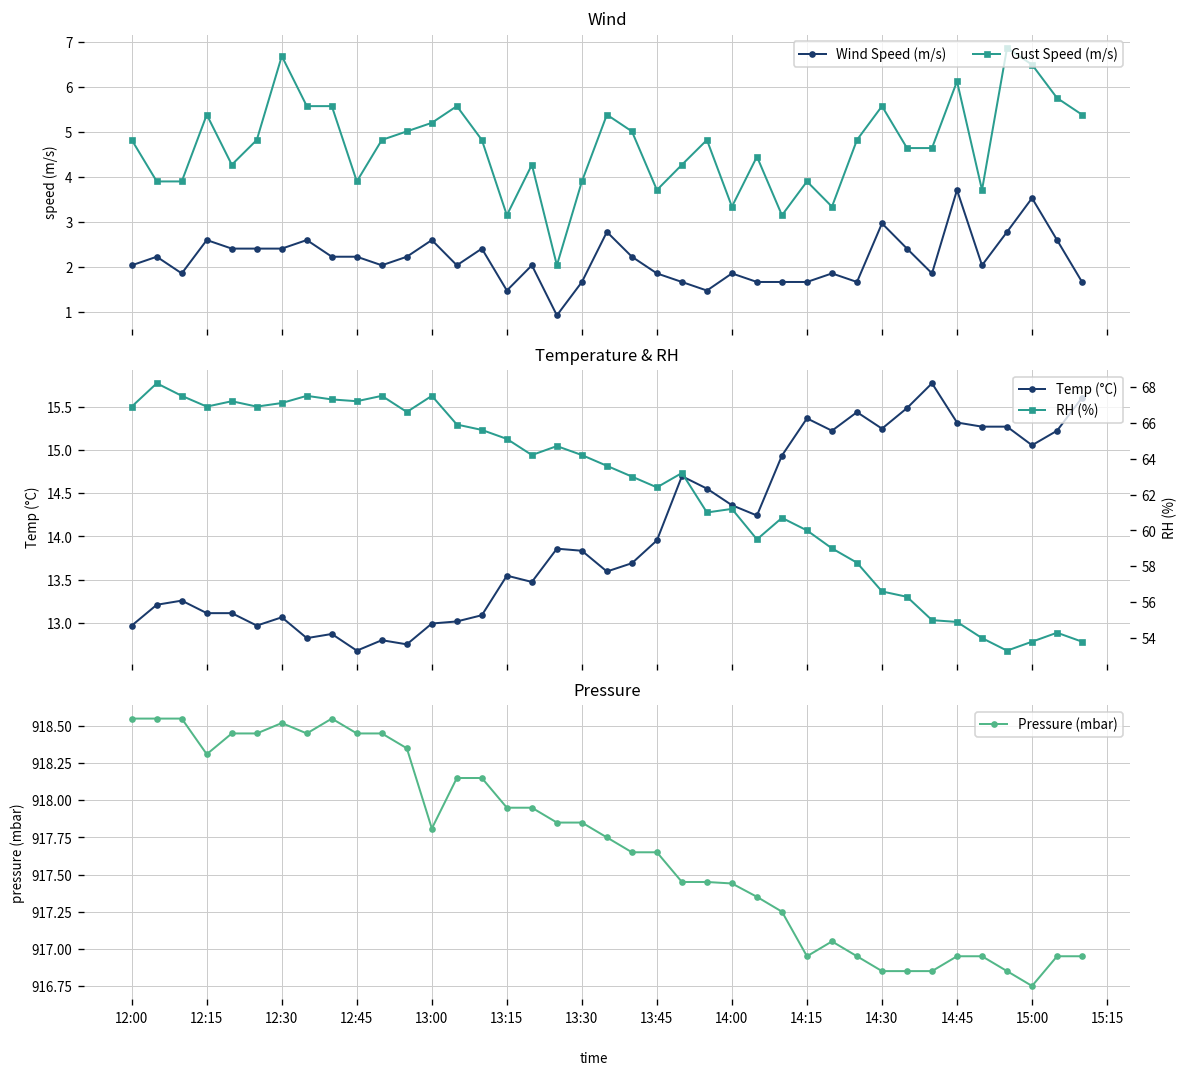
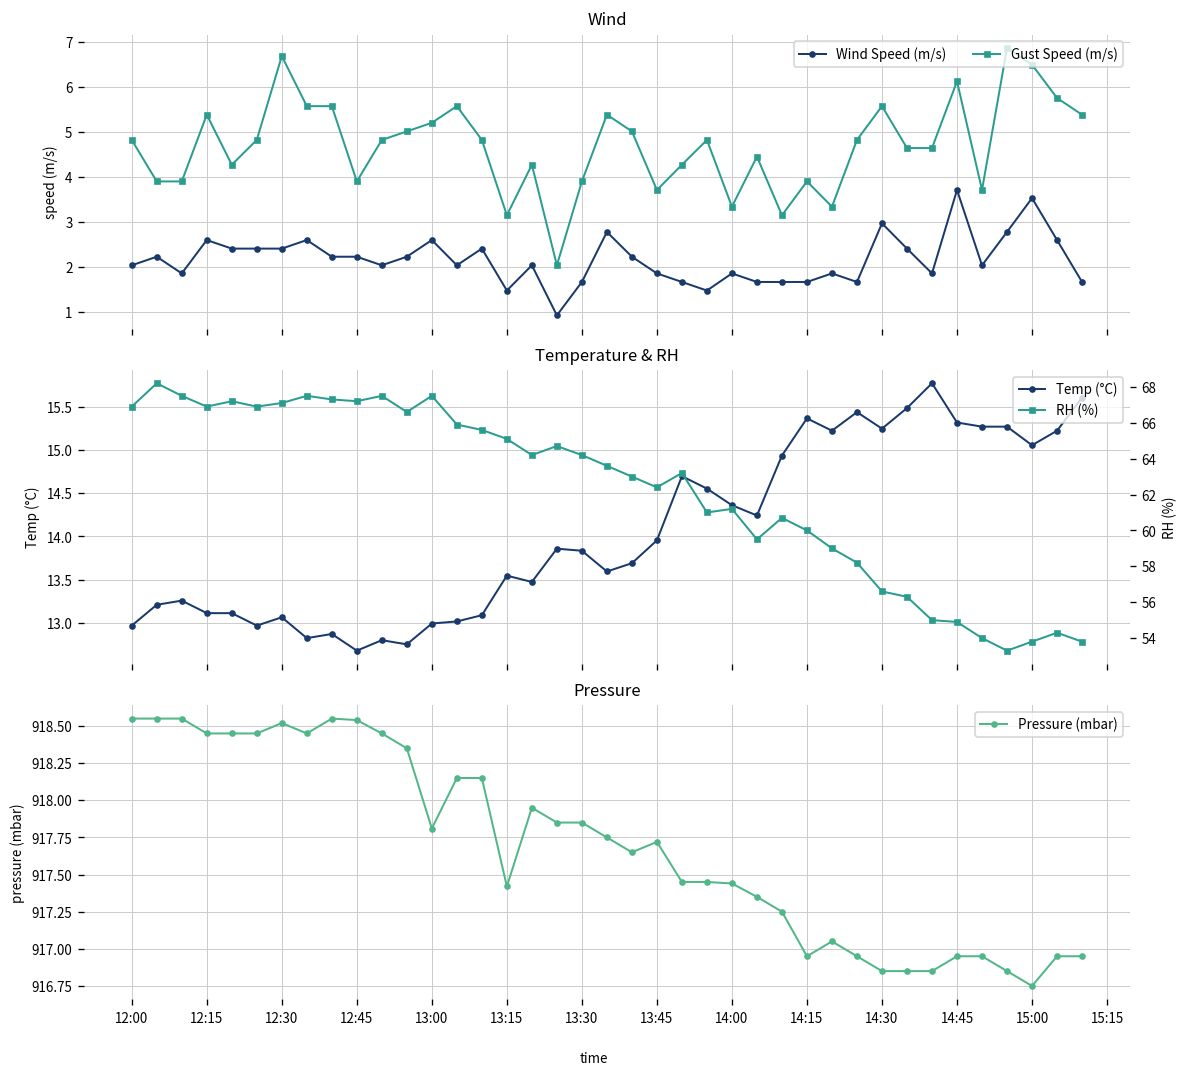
Pressure, 12:15: 918.31 -> 918.45
Pressure, 12:45: 918.45 -> 918.54
Pressure, 13:15: 917.95 -> 917.42
Pressure, 13:45: 917.65 -> 917.72
